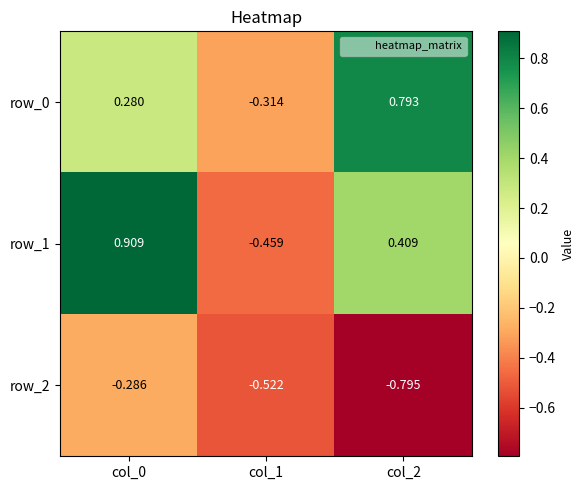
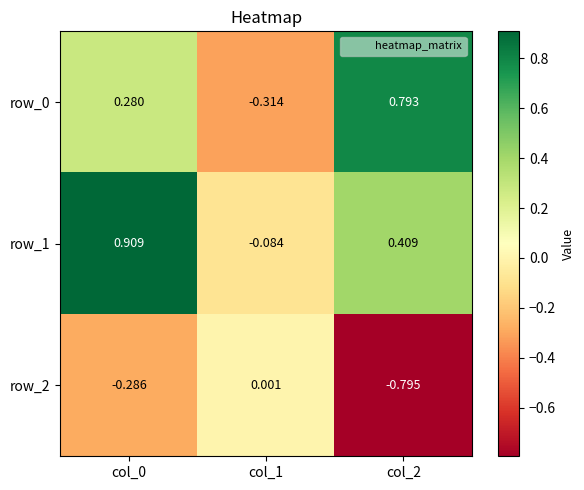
row_1, col_1: -0.459 -> -0.084
row_2, col_1: -0.522 -> 0.001
